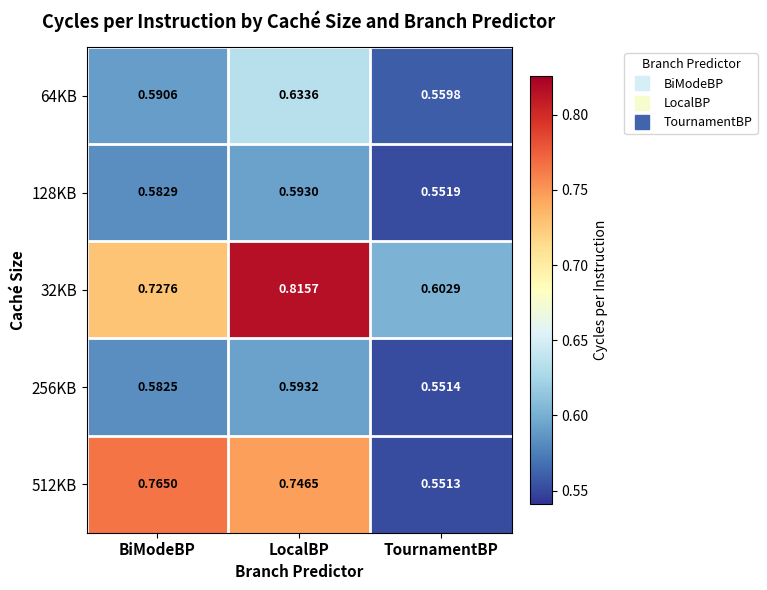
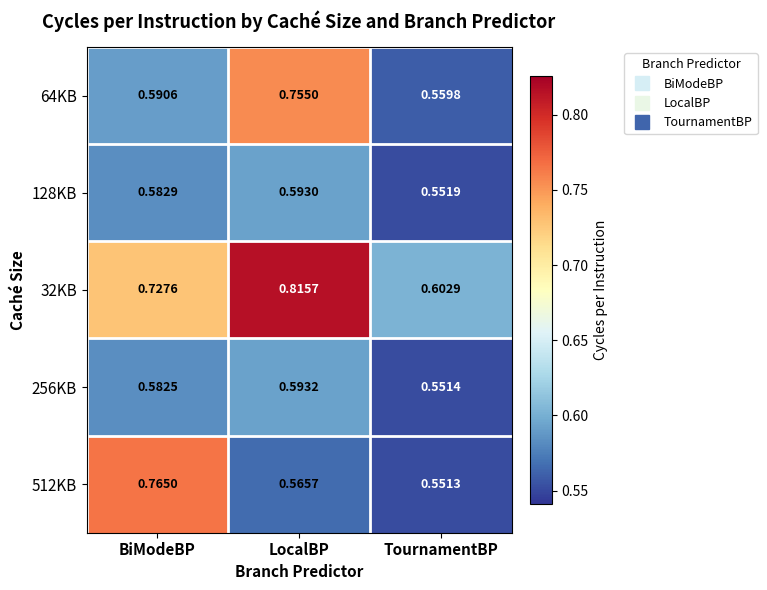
64KB, LocalBP: 0.6336 -> 0.7550
512KB, LocalBP: 0.7465 -> 0.5657
